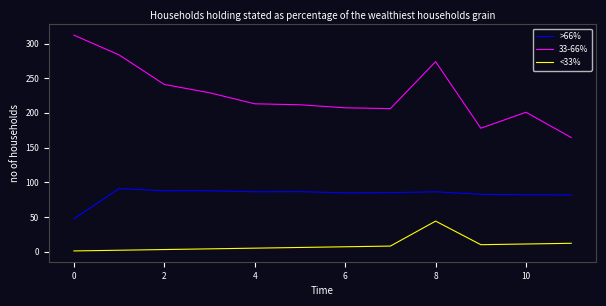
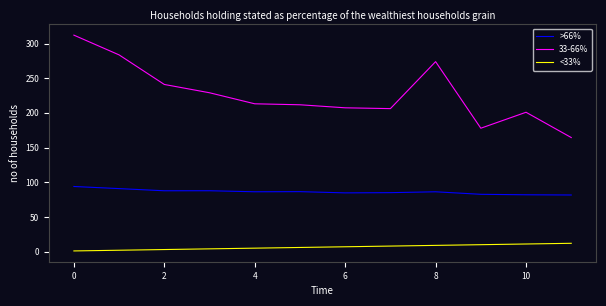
>66%, 0: 50 -> 90
<33%, 8: 40 -> 10
